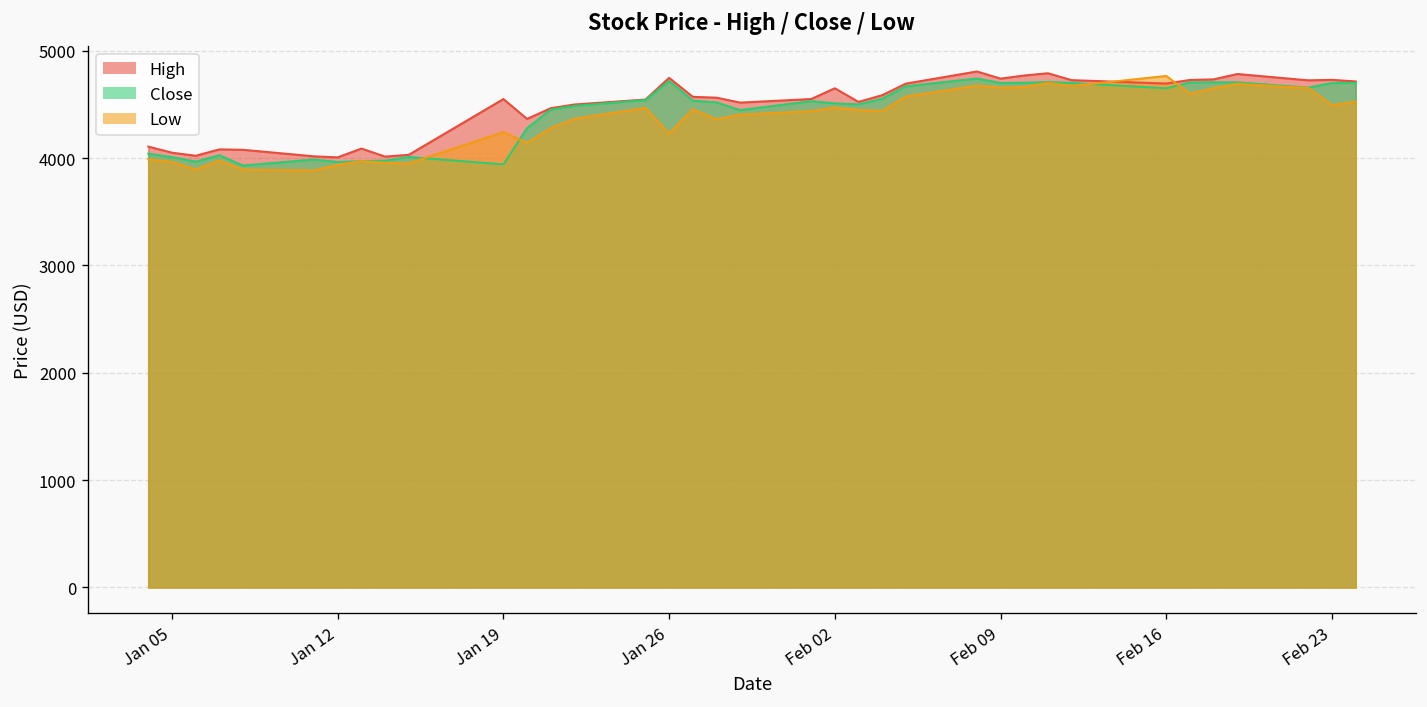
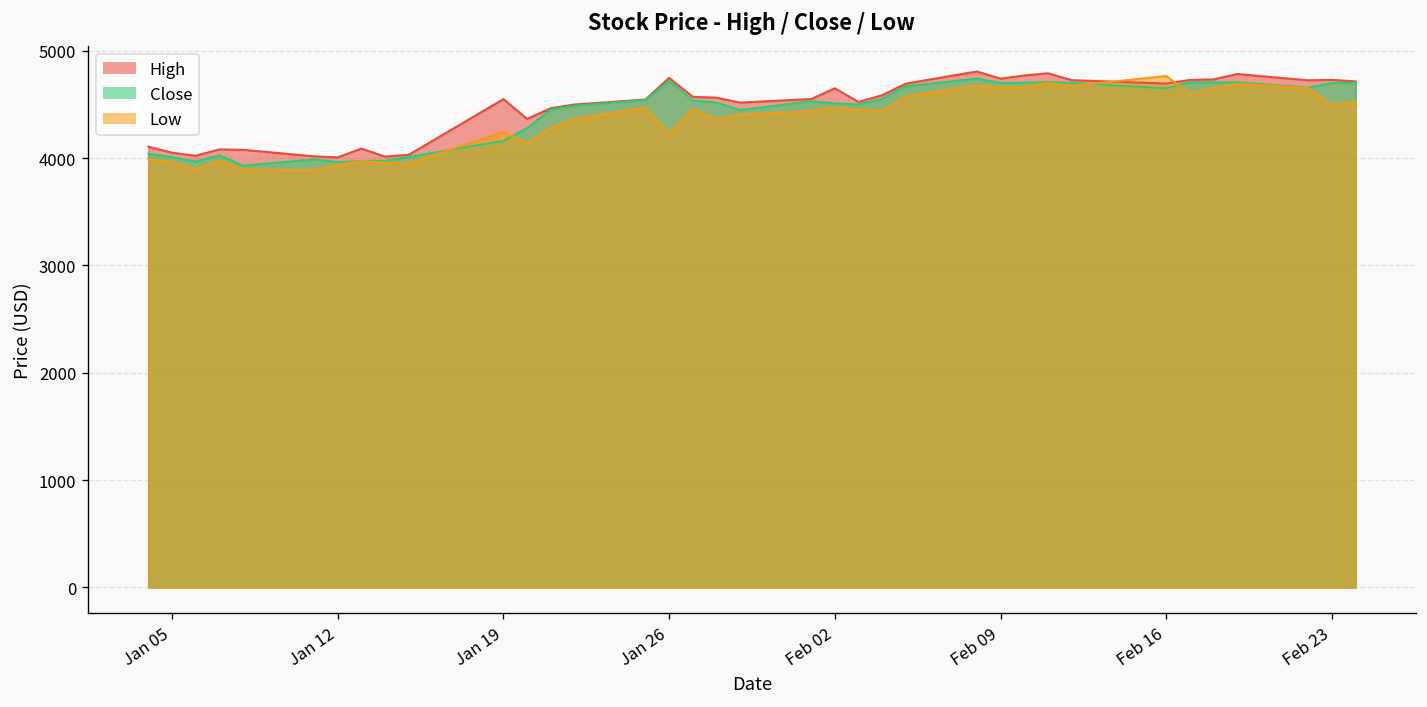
Close, Jan 19: 3900 -> 4200
